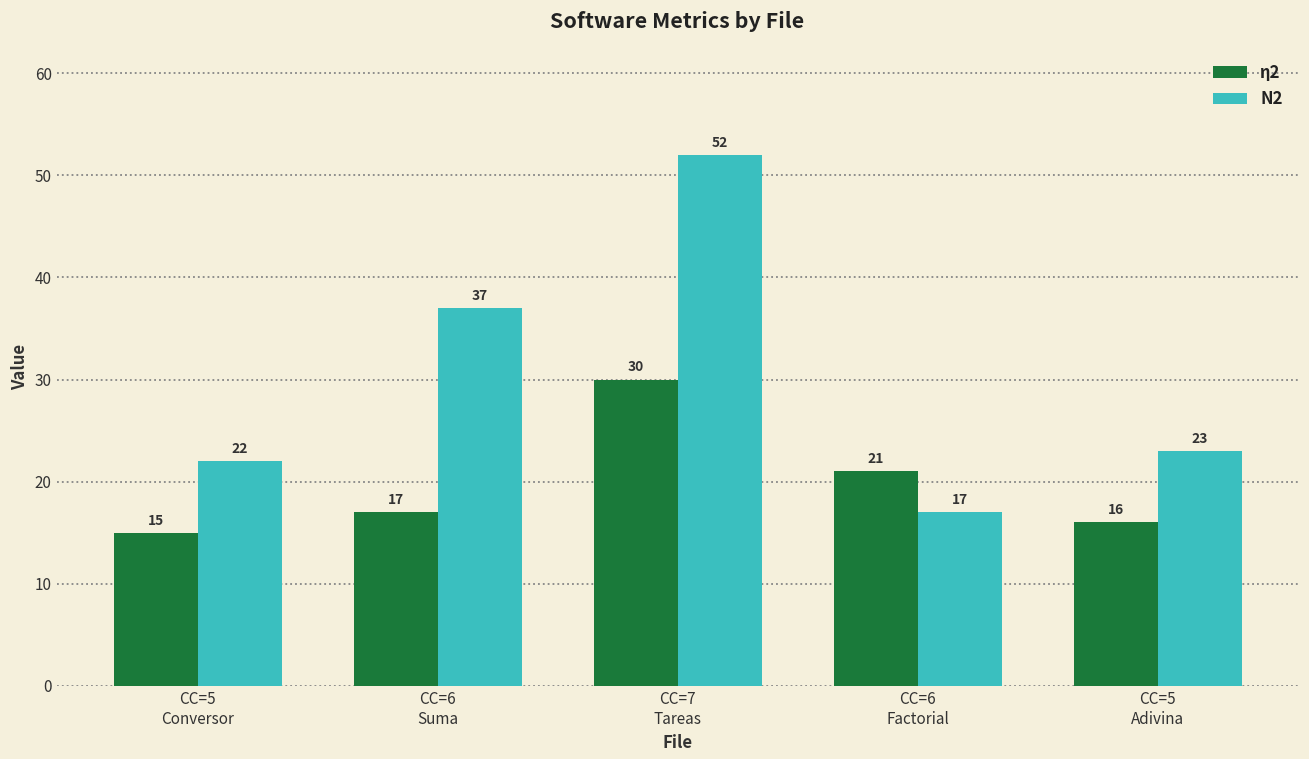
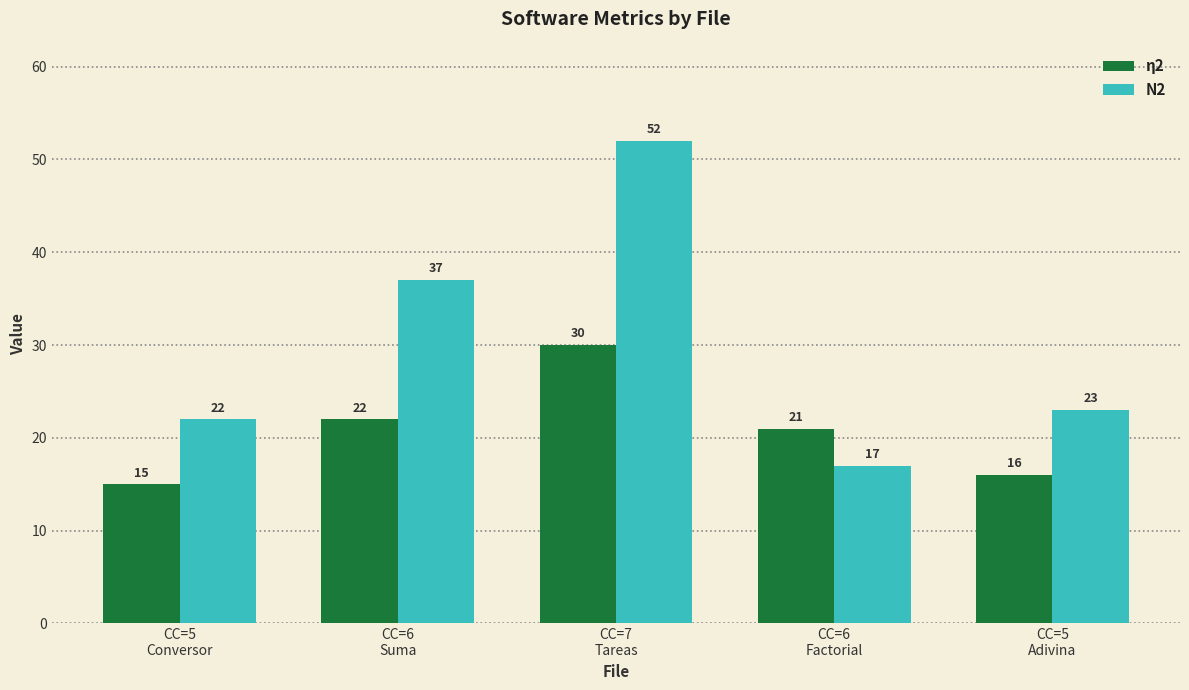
η2, CC=6 Suma: 17 -> 22
